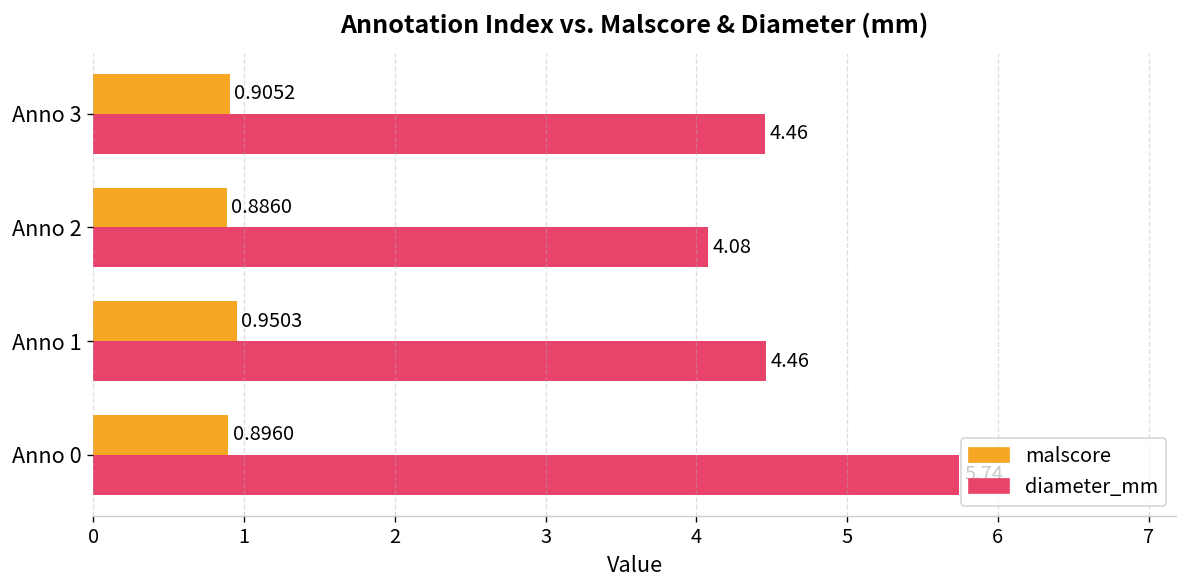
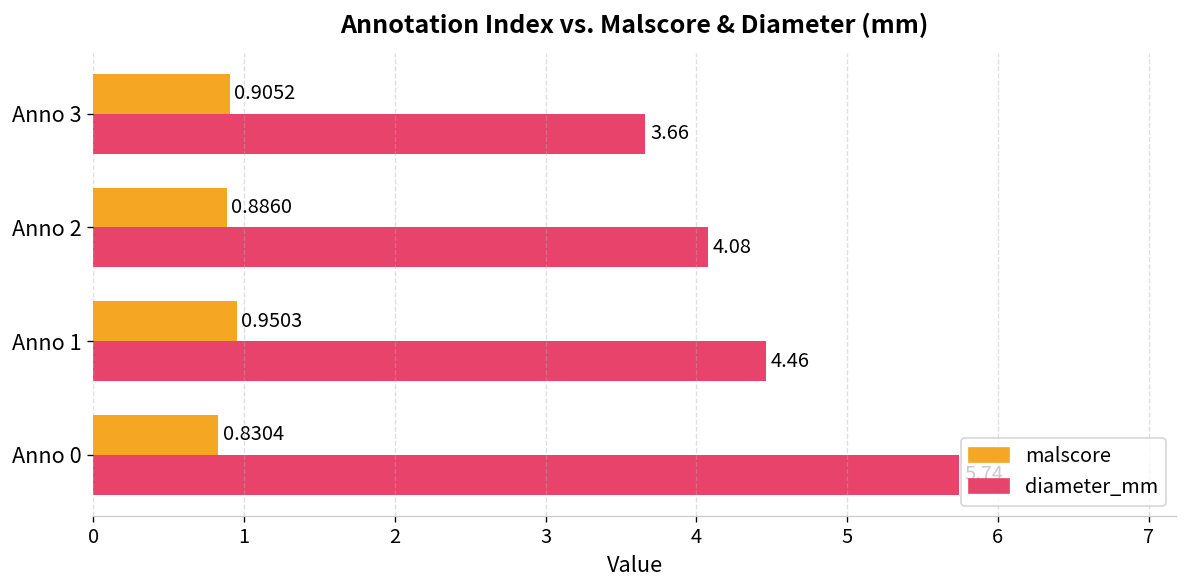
diameter_mm, Anno 3: 4.46 -> 3.66
malscore, Anno 0: 0.8960 -> 0.8304
